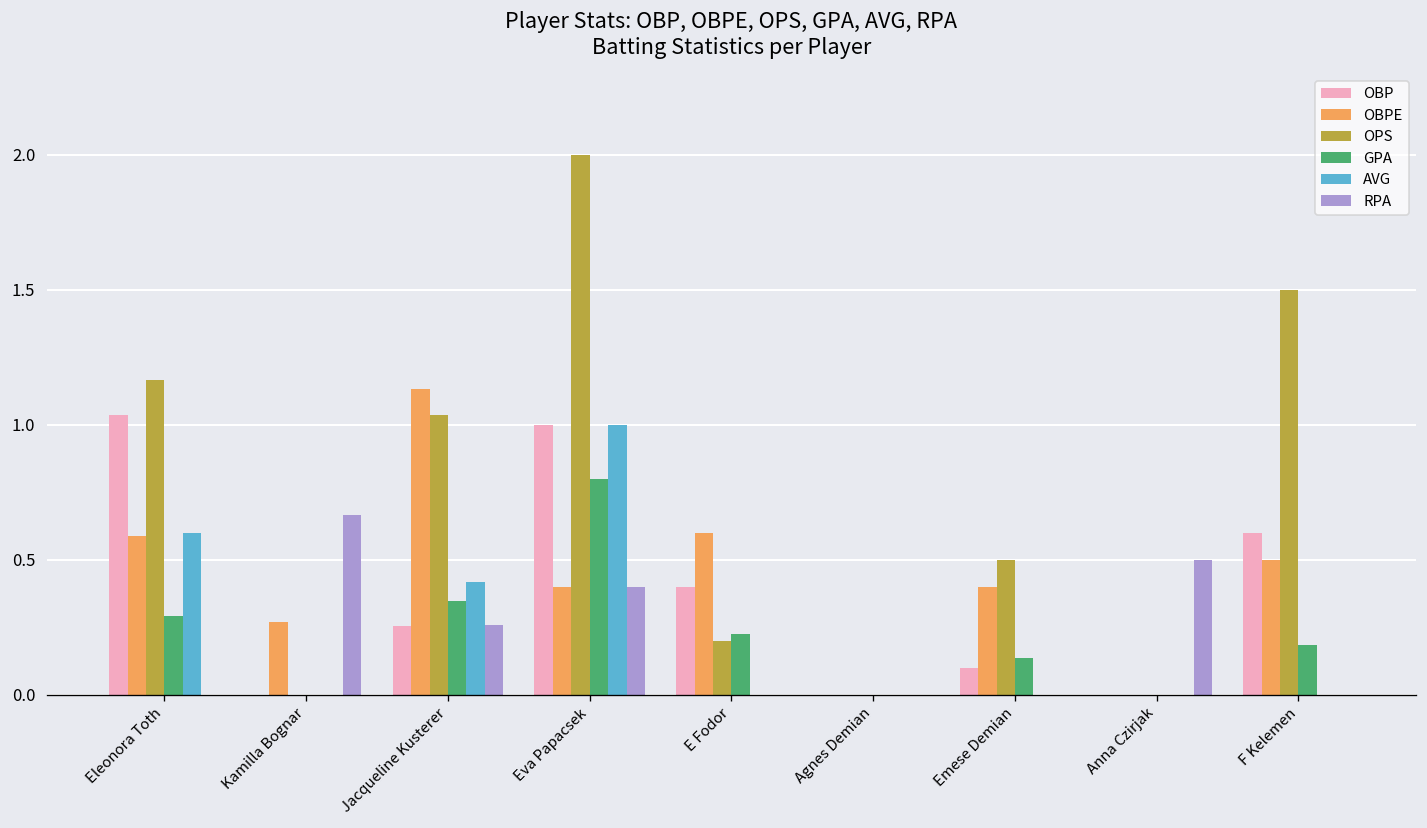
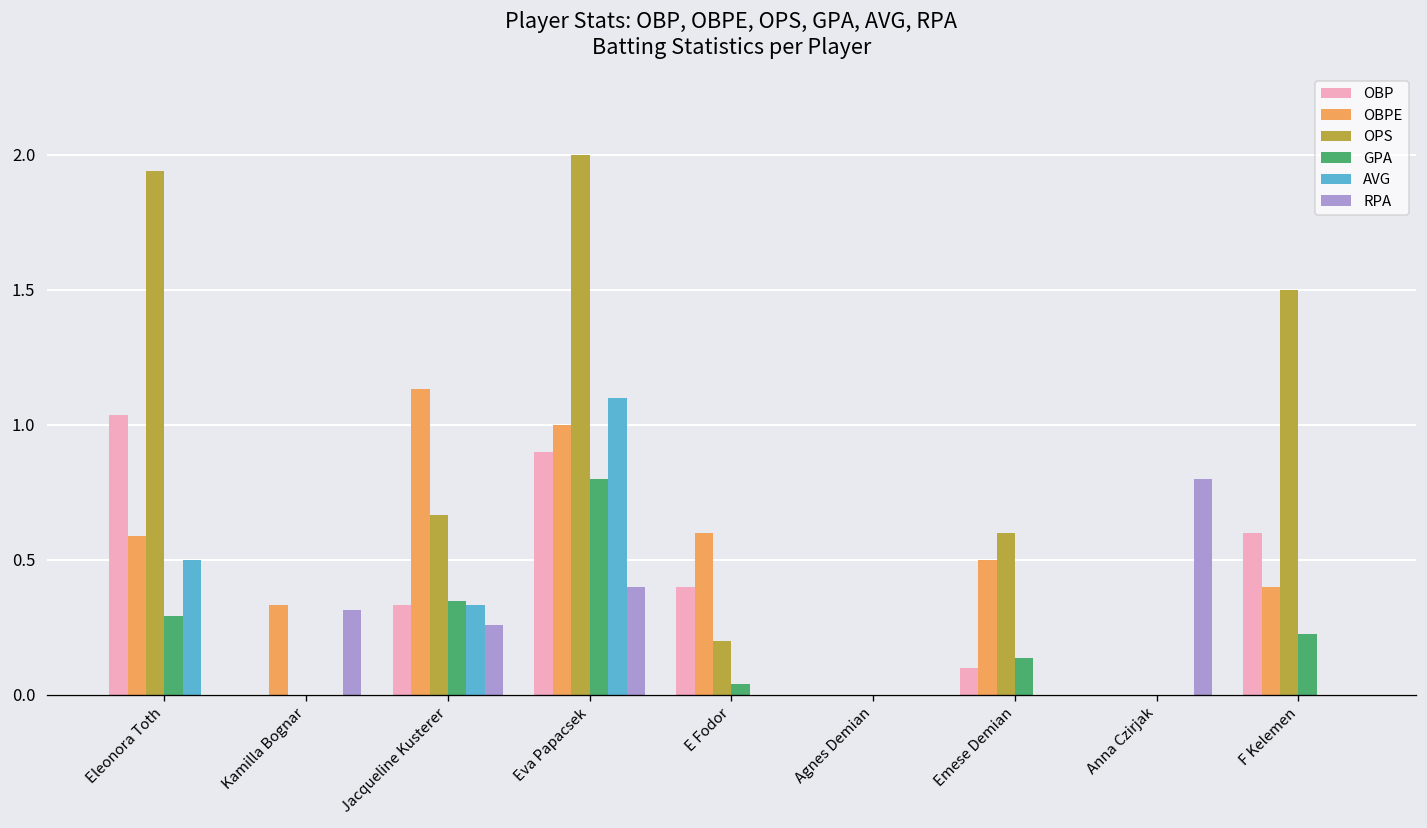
OPS, Eleonora Toth: 1.17 -> 1.94
AVG, Eleonora Toth: 0.6 -> 0.5
OBPE, Kamilla Bognar: 0.27 -> 0.33
RPA, Kamilla Bognar: 0.67 -> 0.31
OBP, Jacqueline Kusterer: 0.25 -> 0.33
OPS, Jacqueline Kusterer: 1.04 -> 0.67
AVG, Jacqueline Kusterer: 0.42 -> 0.33
OBP, Eva Papacsek: 1.0 -> 0.9
OBPE, Eva Papacsek: 0.4 -> 1.0
AVG, Eva Papacsek: 1.0 -> 1.1
GPA, E Fodor: 0.23 -> 0.04
OBPE, Emese Demian: 0.4 -> 0.5
OPS, Emese Demian: 0.5 -> 0.6
RPA, Anna Czirjak: 0.5 -> 0.8
OBPE, F Kelemen: 0.5 -> 0.4
GPA, F Kelemen: 0.18 -> 0.23
